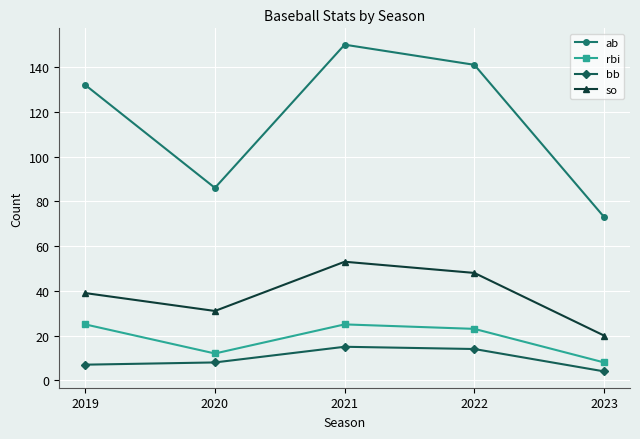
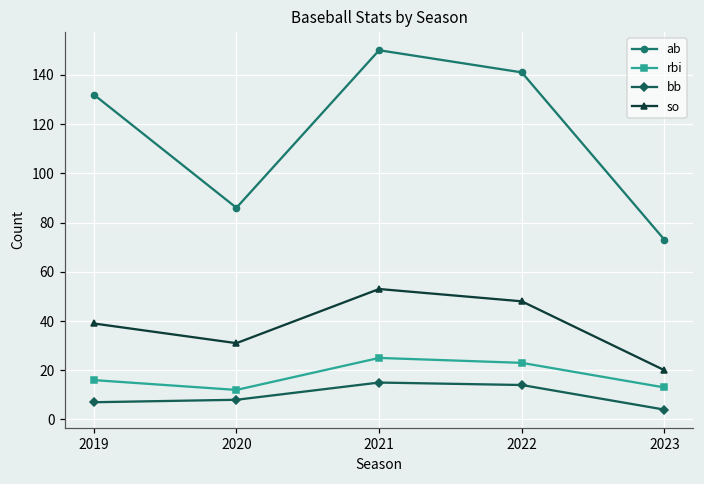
rbi, 2019: 25 -> 16
rbi, 2023: 8 -> 13
